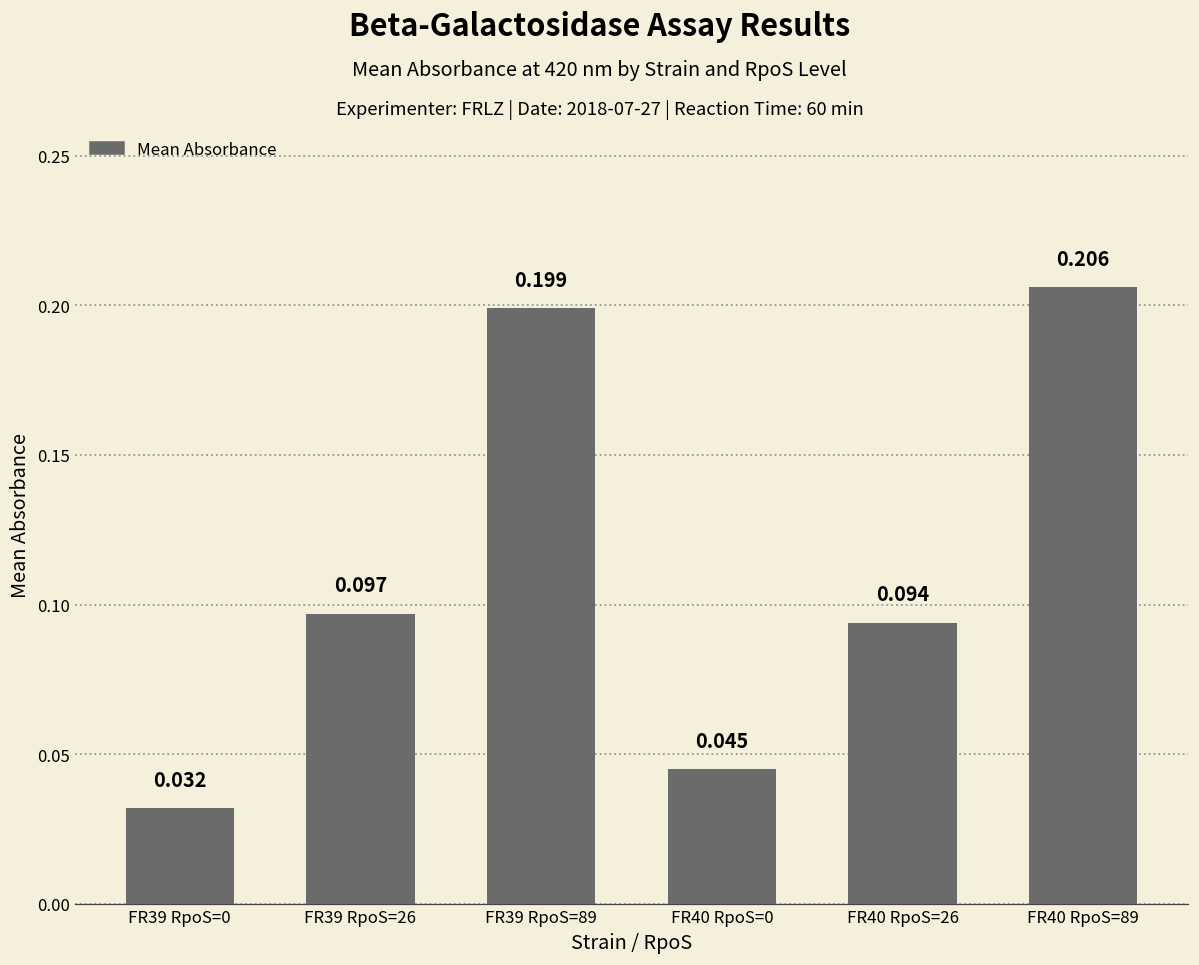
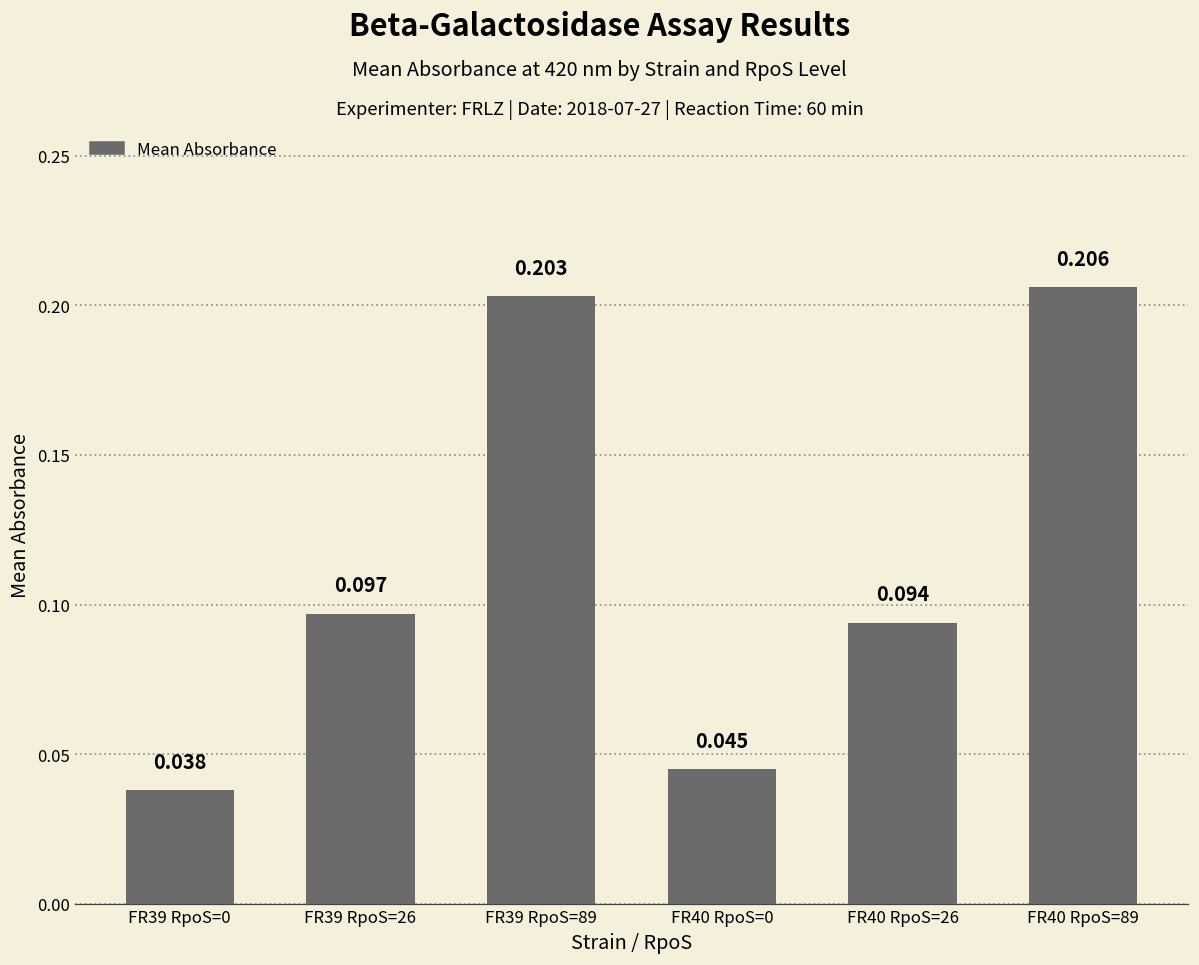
FR39 RpoS=0: 0.032 -> 0.038
FR39 RpoS=89: 0.199 -> 0.203
